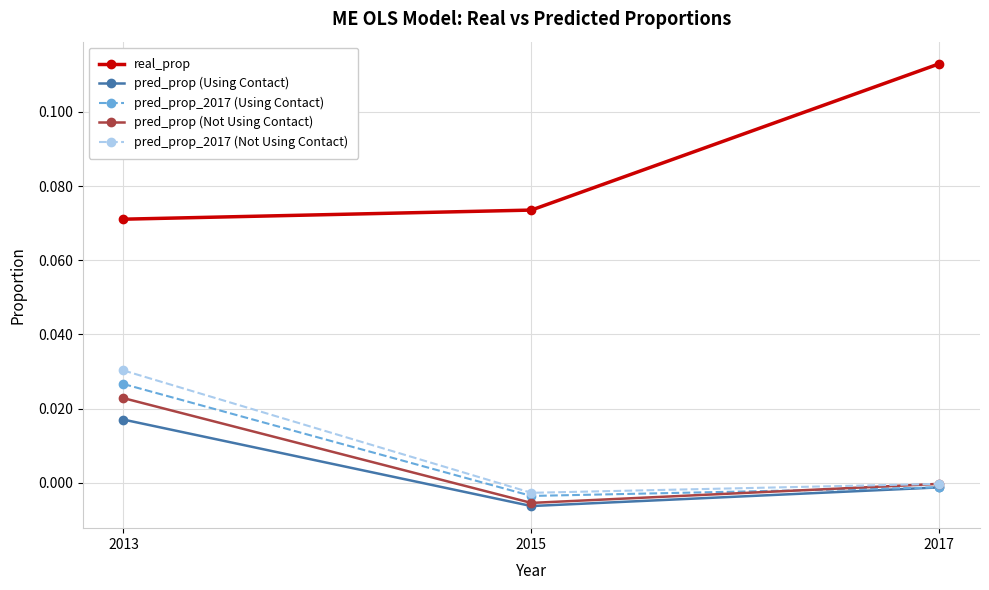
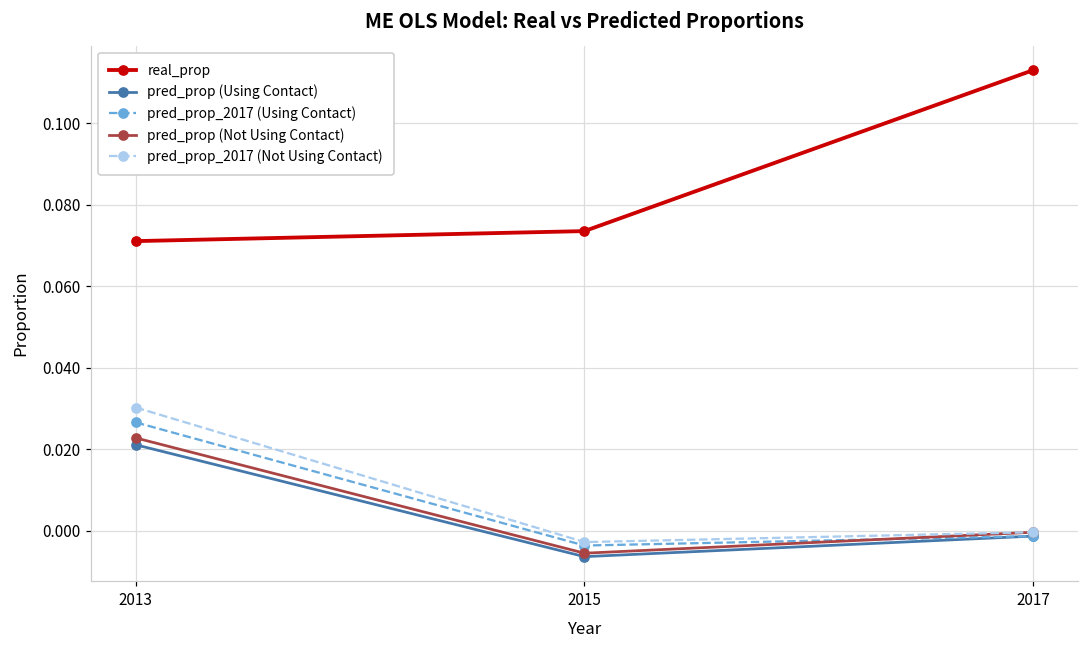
pred_prop (Using Contact), 2013: 0.017 -> 0.021
